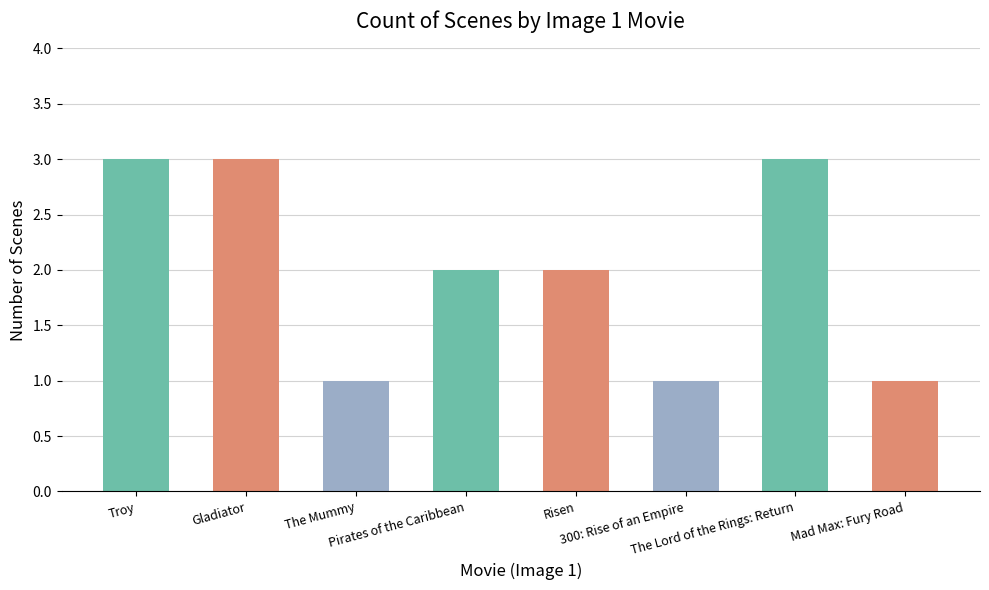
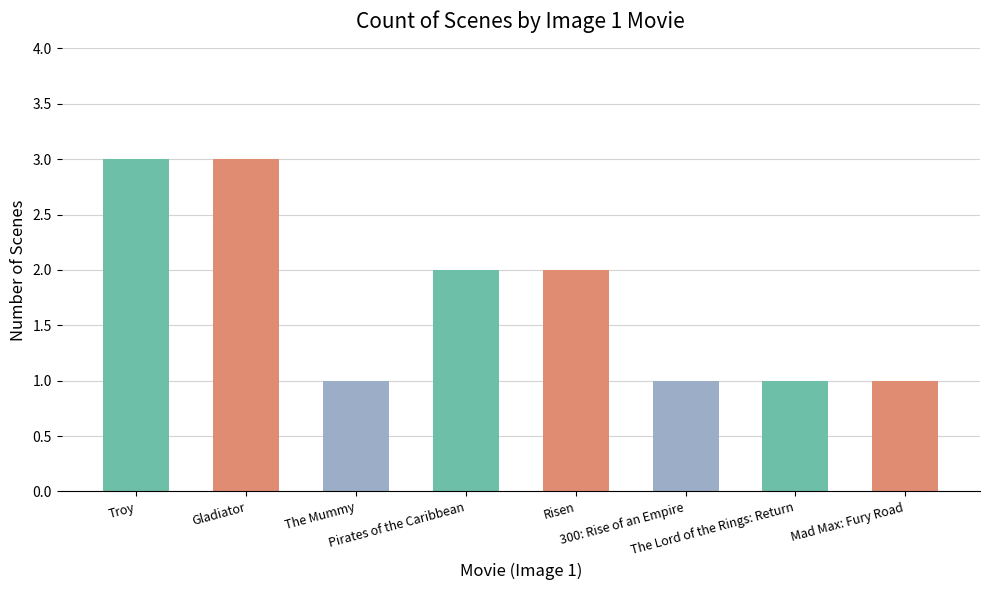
The Lord of the Rings: Return: 3 -> 1
